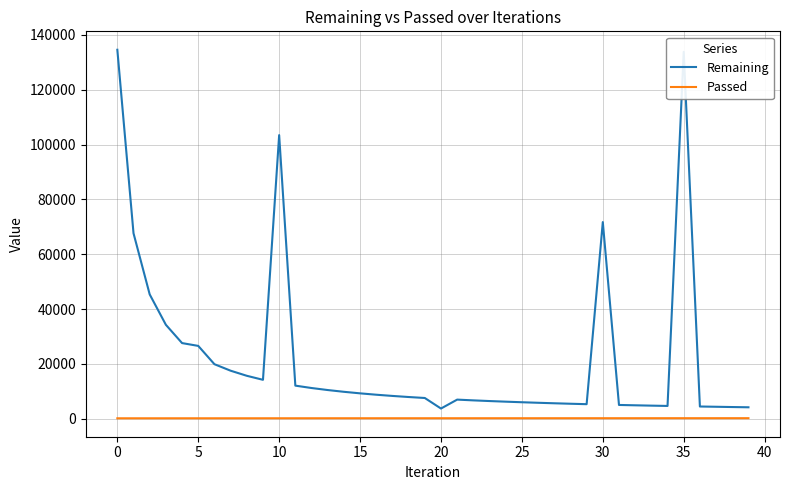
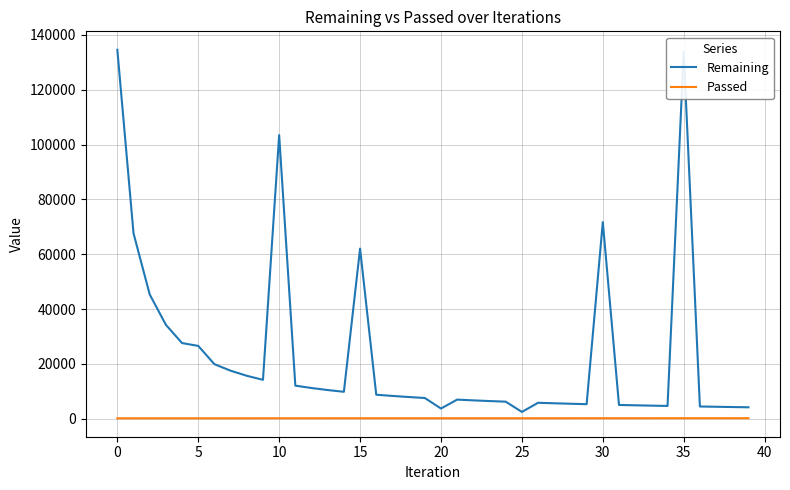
Remaining, 15: 9000 -> 62000
Remaining, 25: 6000 -> 2000
